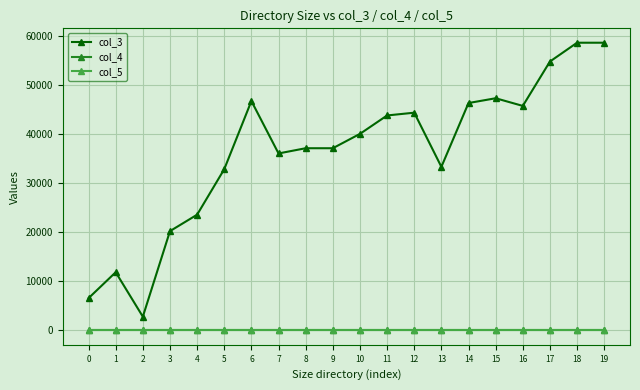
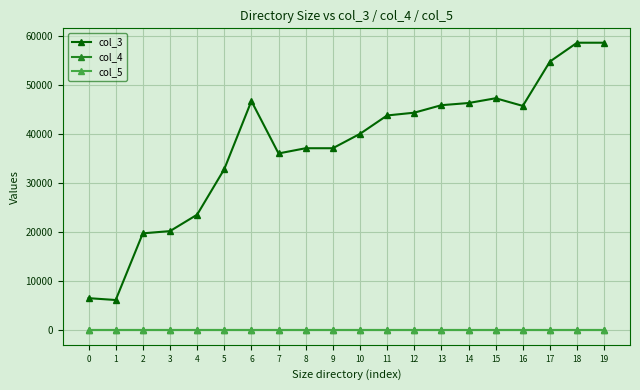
col_3, 1: 12000 -> 6000
col_3, 2: 3000 -> 20000
col_3, 13: 33000 -> 46000
